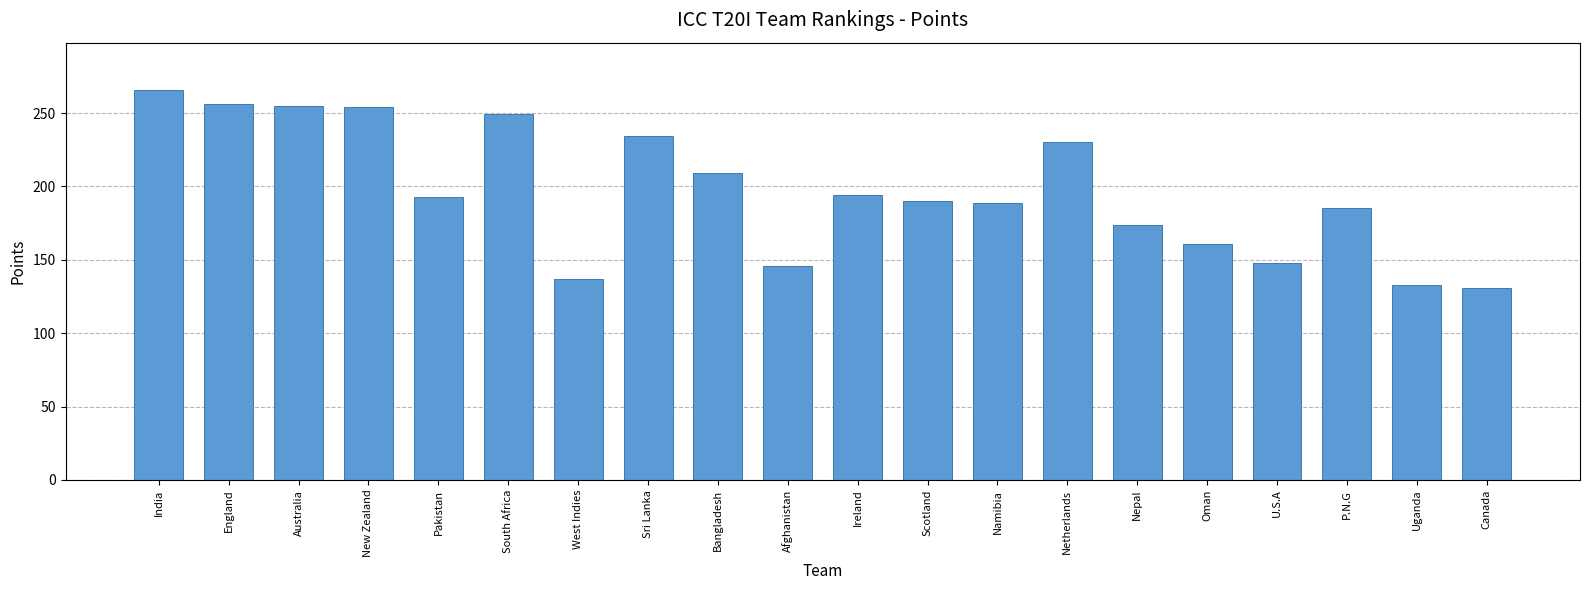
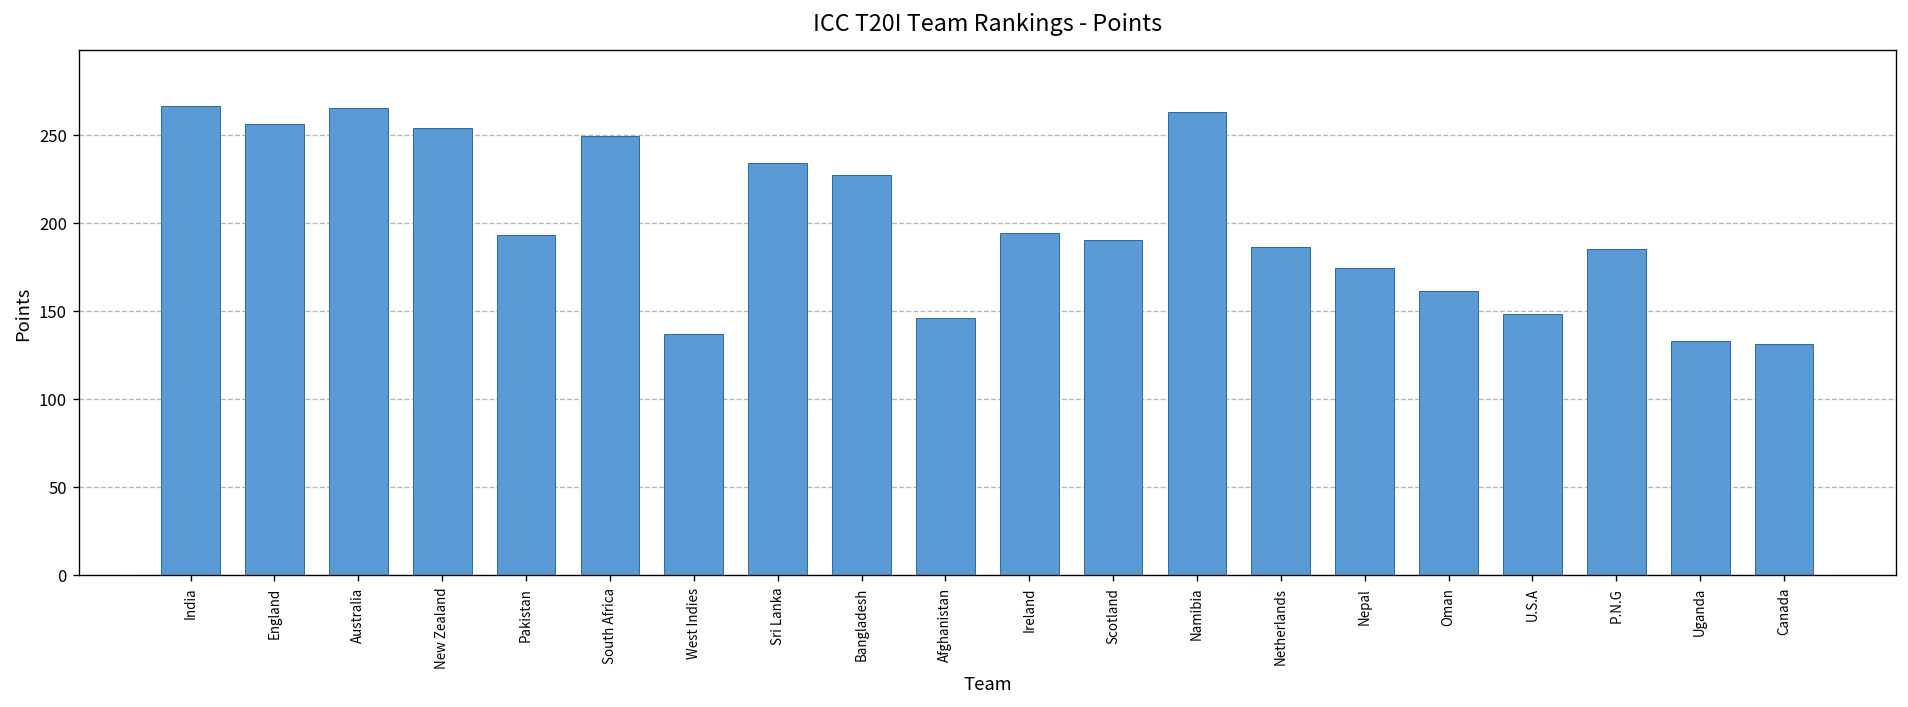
Australia: 255 -> 265
Bangladesh: 209 -> 227
Namibia: 189 -> 263
Netherlands: 230 -> 186
